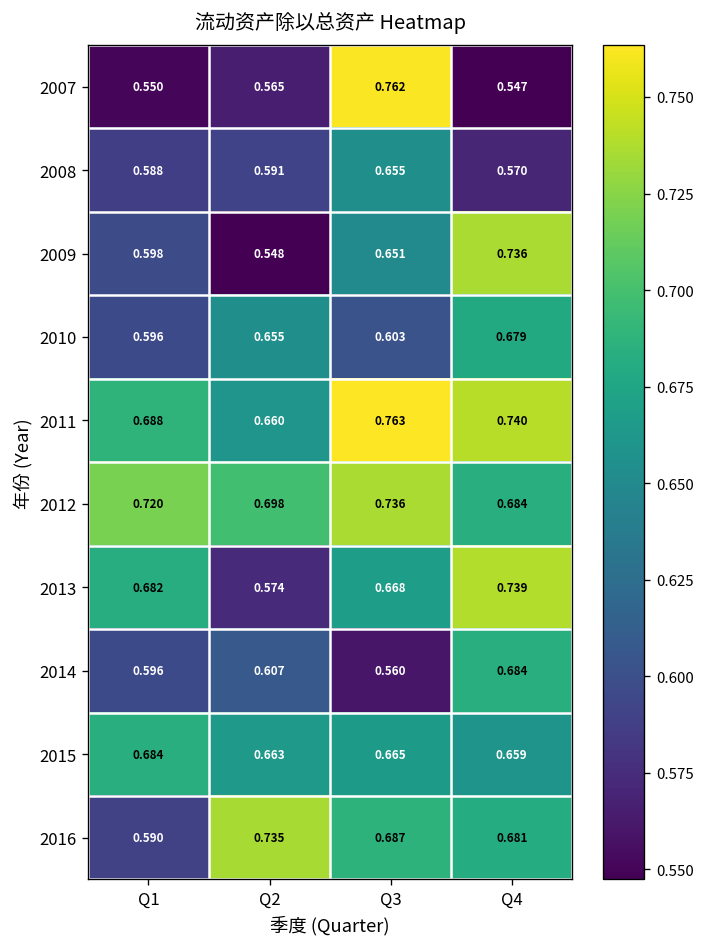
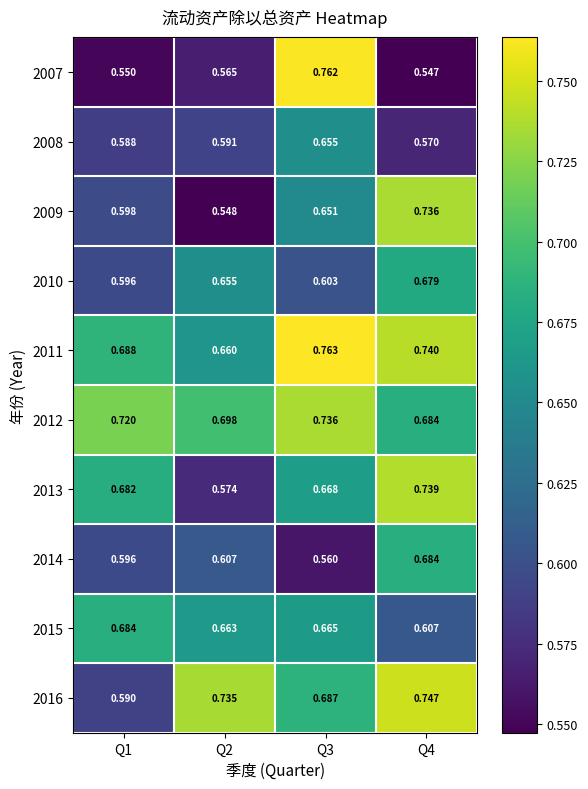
2015, Q4: 0.659 -> 0.607
2016, Q4: 0.681 -> 0.747
